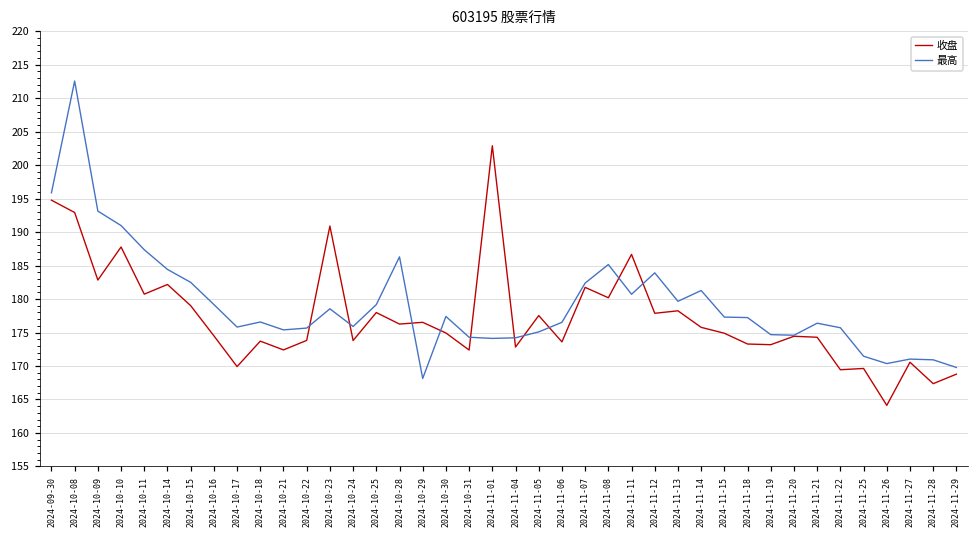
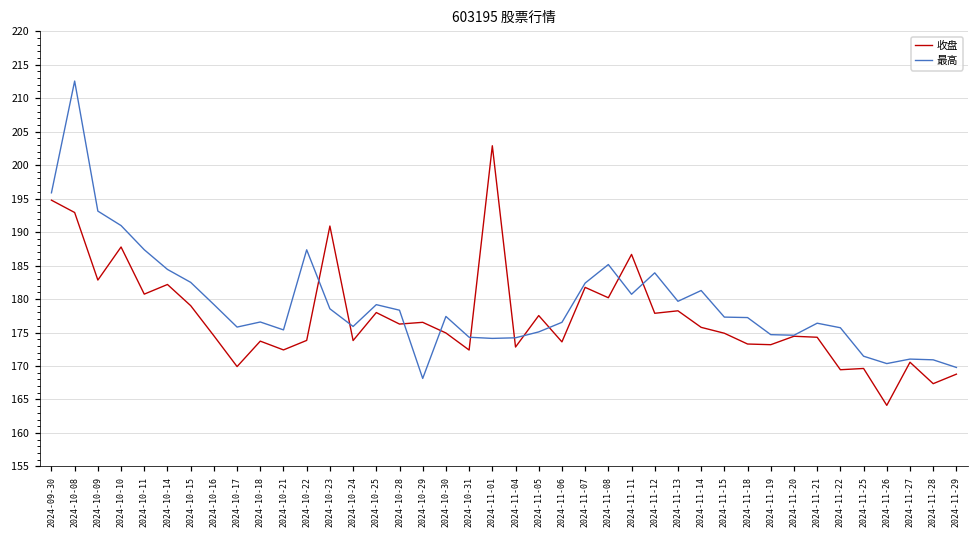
最高, 2024-10-22: 176 -> 187
最高, 2024-10-28: 186 -> 178
